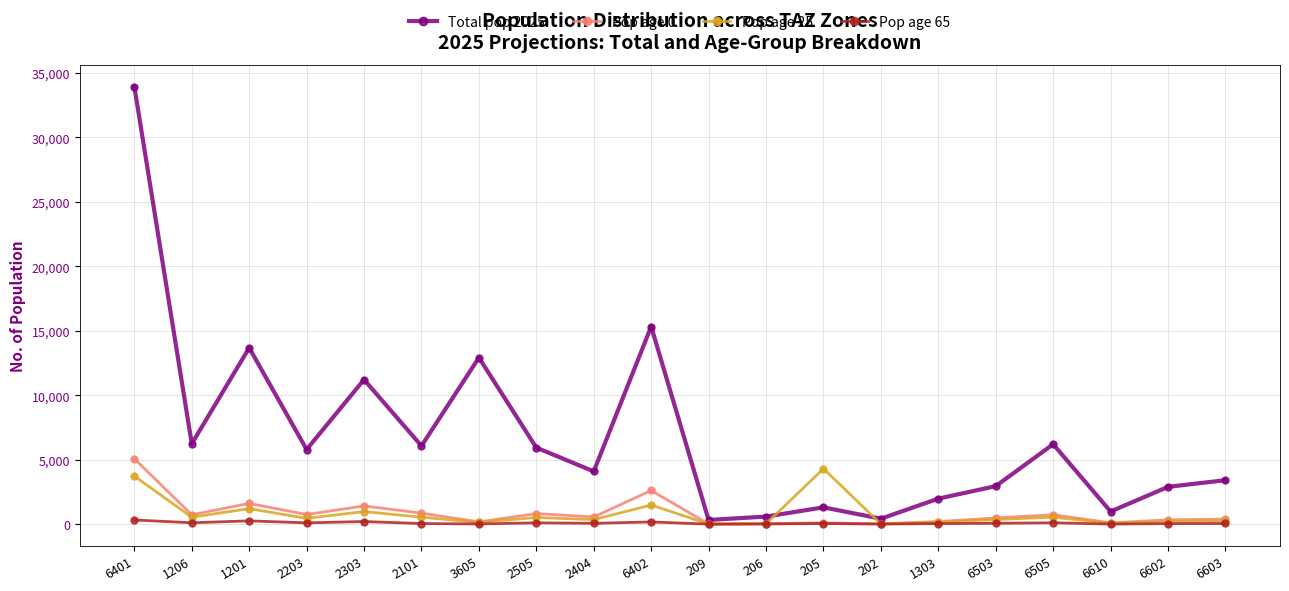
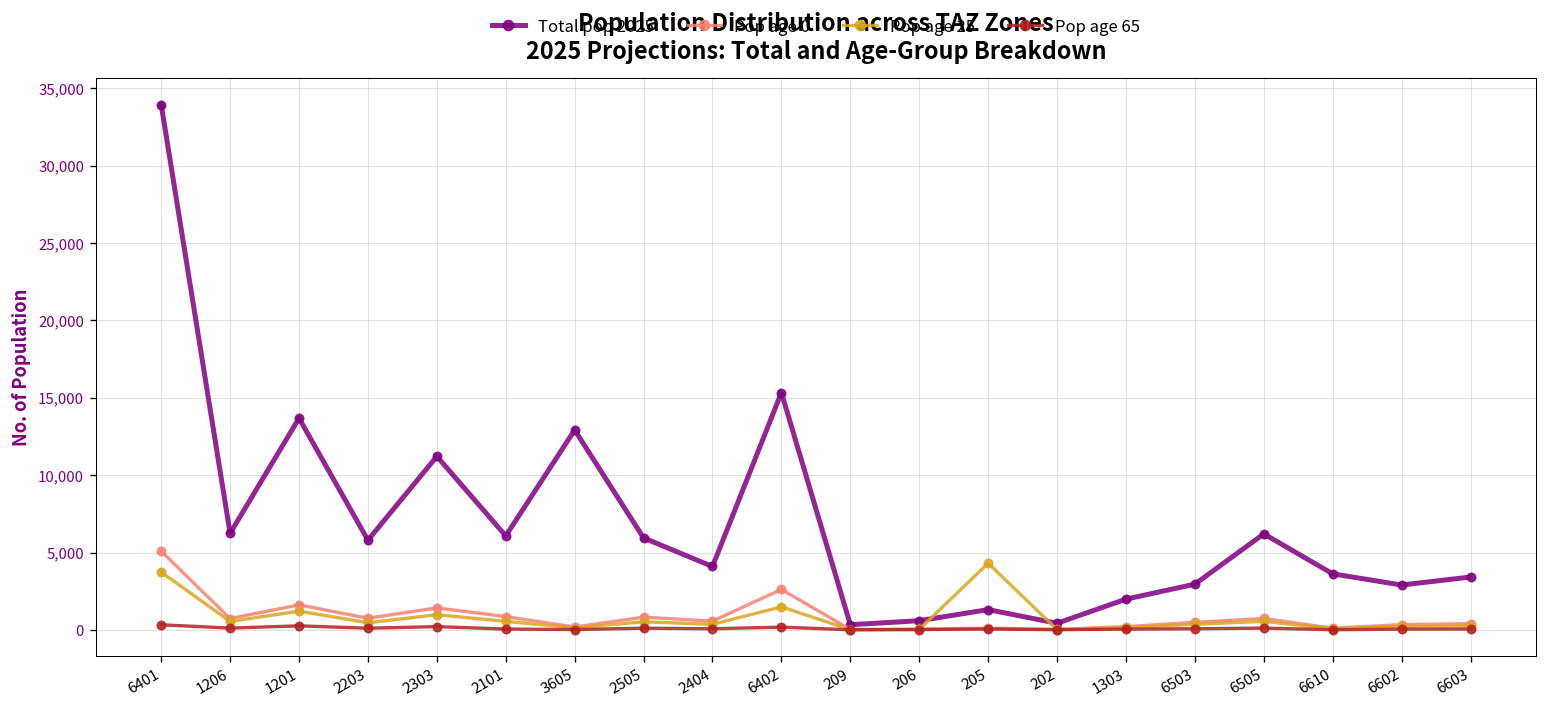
Total pop 2025, 6610: 1,000 -> 3,600
